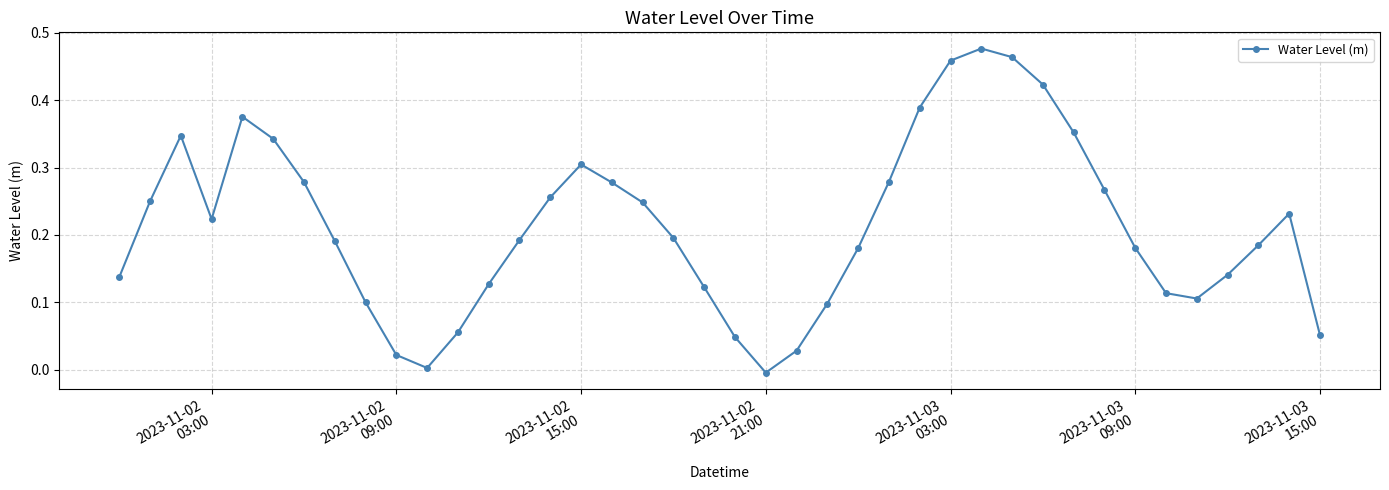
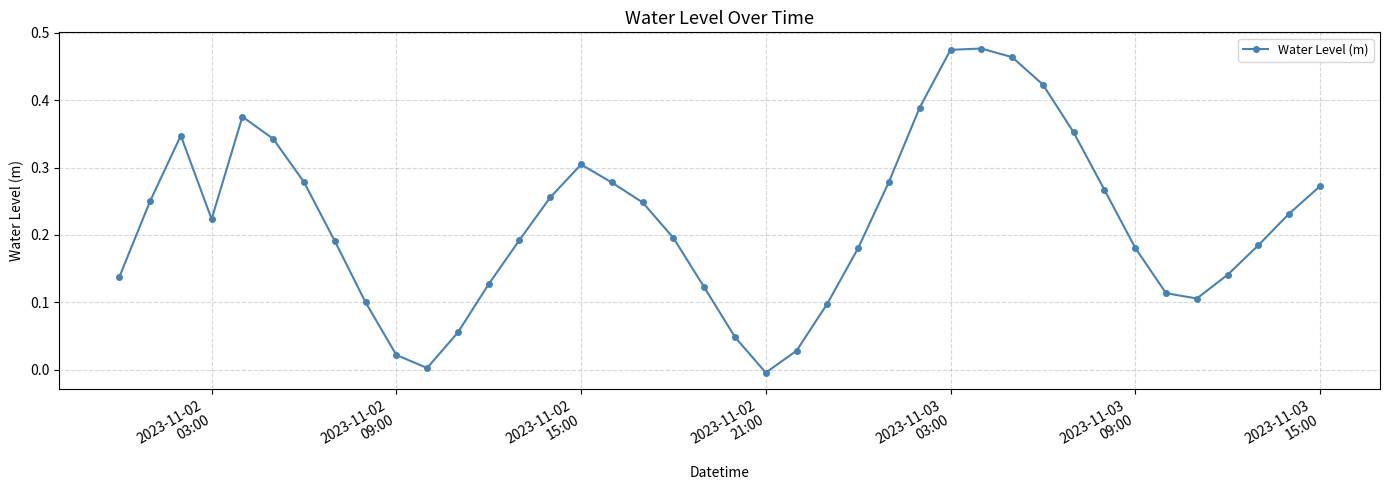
2023-11-03 03:00: 0.46 -> 0.47
2023-11-03 15:00: 0.05 -> 0.27
